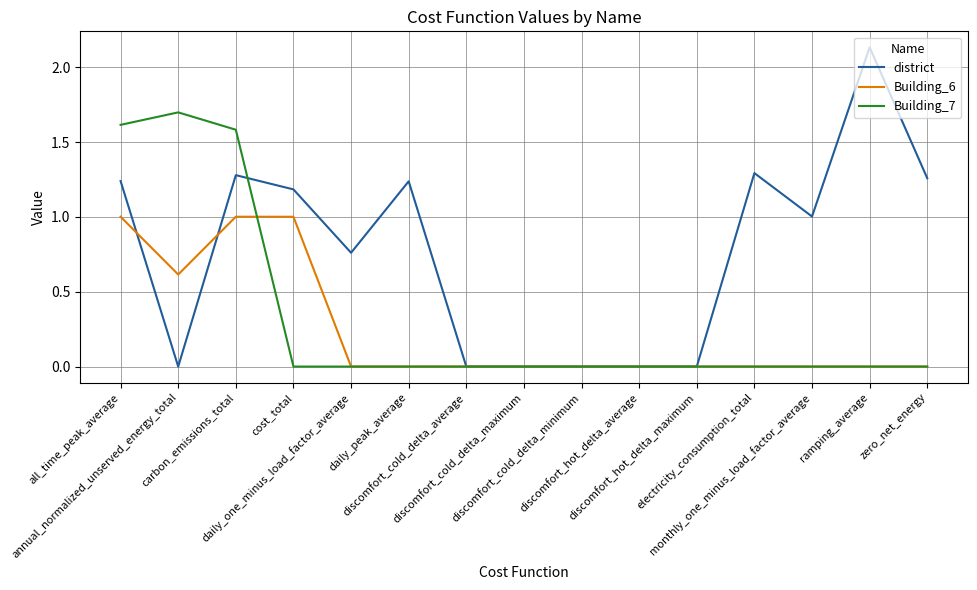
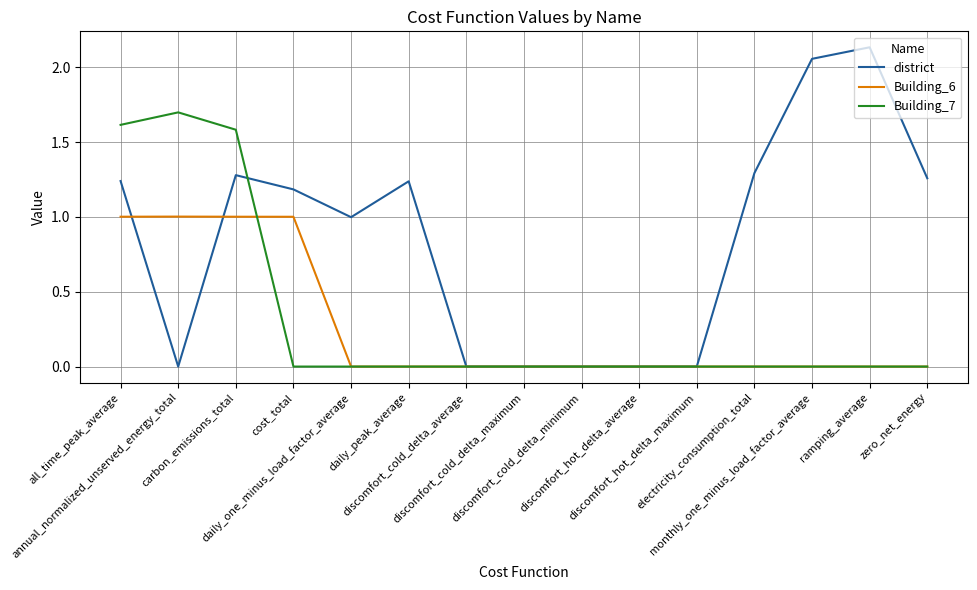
Building_6, annual_normalized_unserved_energy_total: 0.61 -> 1.00
district, daily_one_minus_load_factor_average: 0.76 -> 1.00
district, monthly_one_minus_load_factor_average: 1.00 -> 2.06
